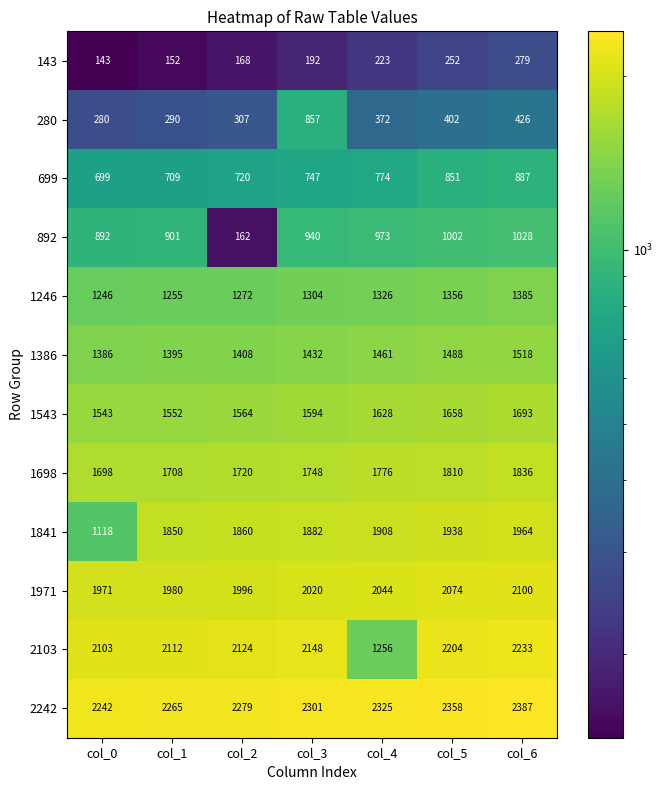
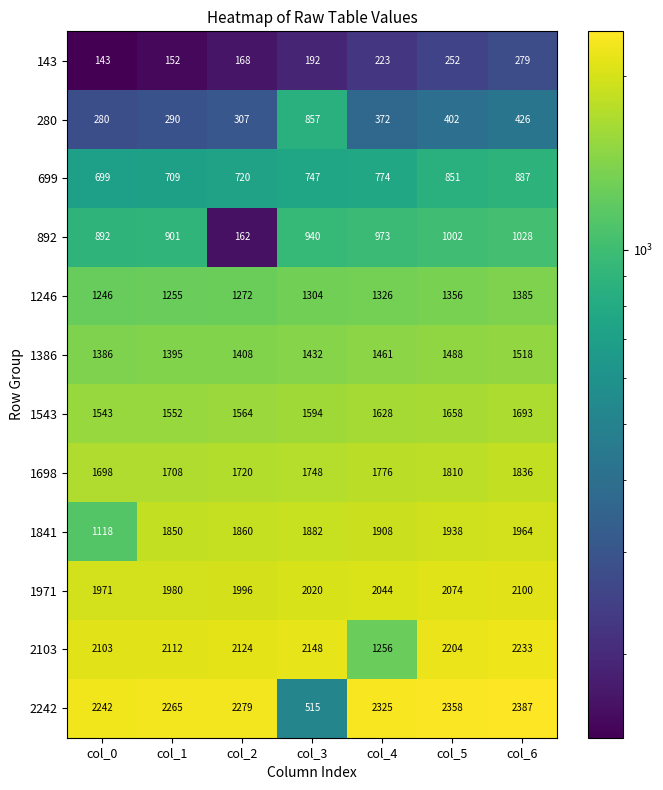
2242, col_3: 2301 -> 515
